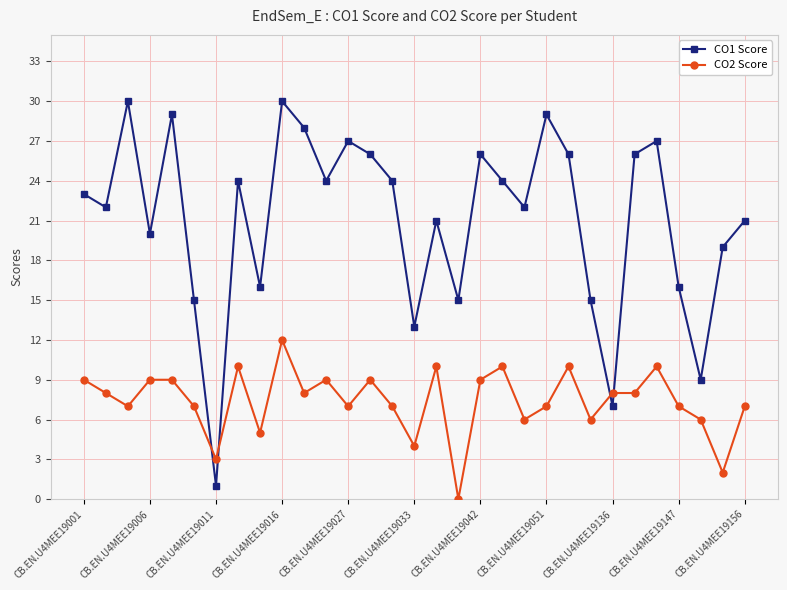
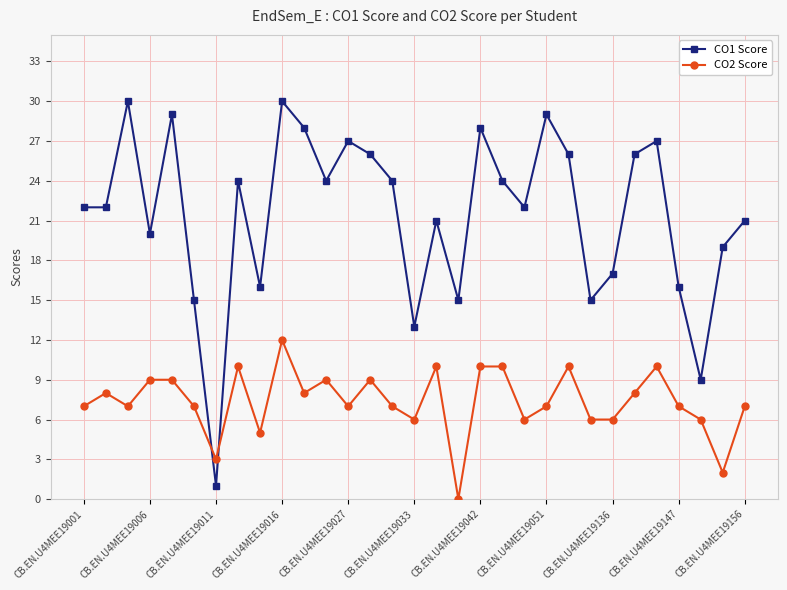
CO1 Score, CB.EN.U4MEE19001: 23 -> 22
CO2 Score, CB.EN.U4MEE19001: 9 -> 7
CO2 Score, CB.EN.U4MEE19033: 4 -> 6
CO1 Score, CB.EN.U4MEE19042: 26 -> 28
CO2 Score, CB.EN.U4MEE19042: 9 -> 10
CO1 Score, CB.EN.U4MEE19136: 7 -> 17
CO2 Score, CB.EN.U4MEE19136: 8 -> 6
